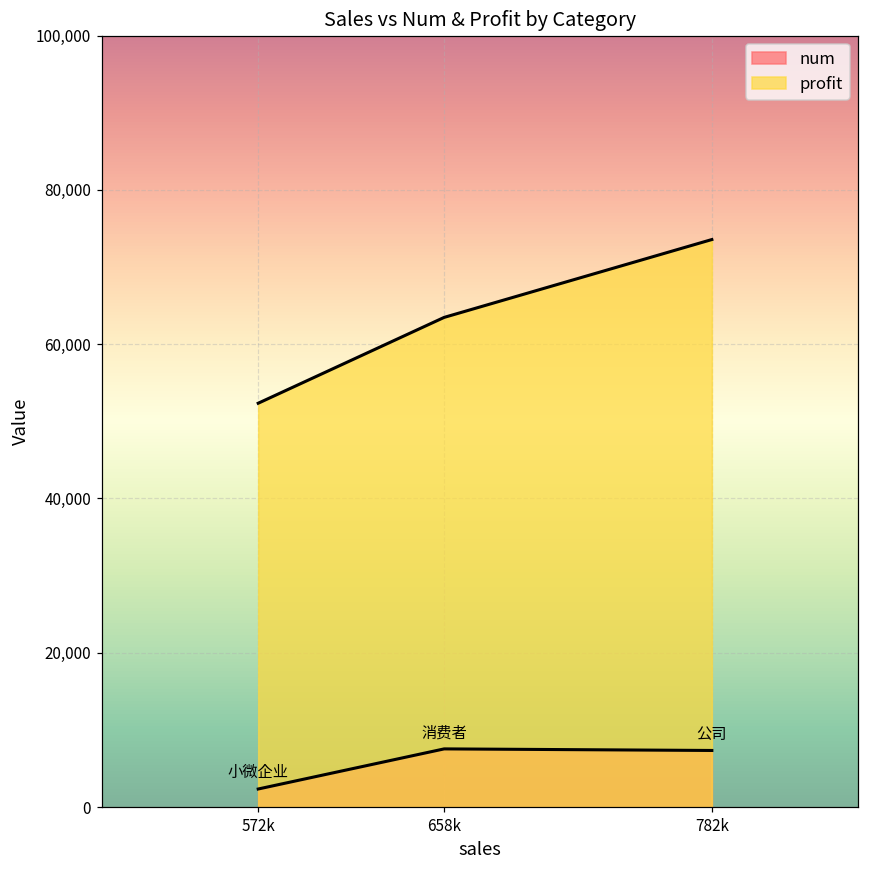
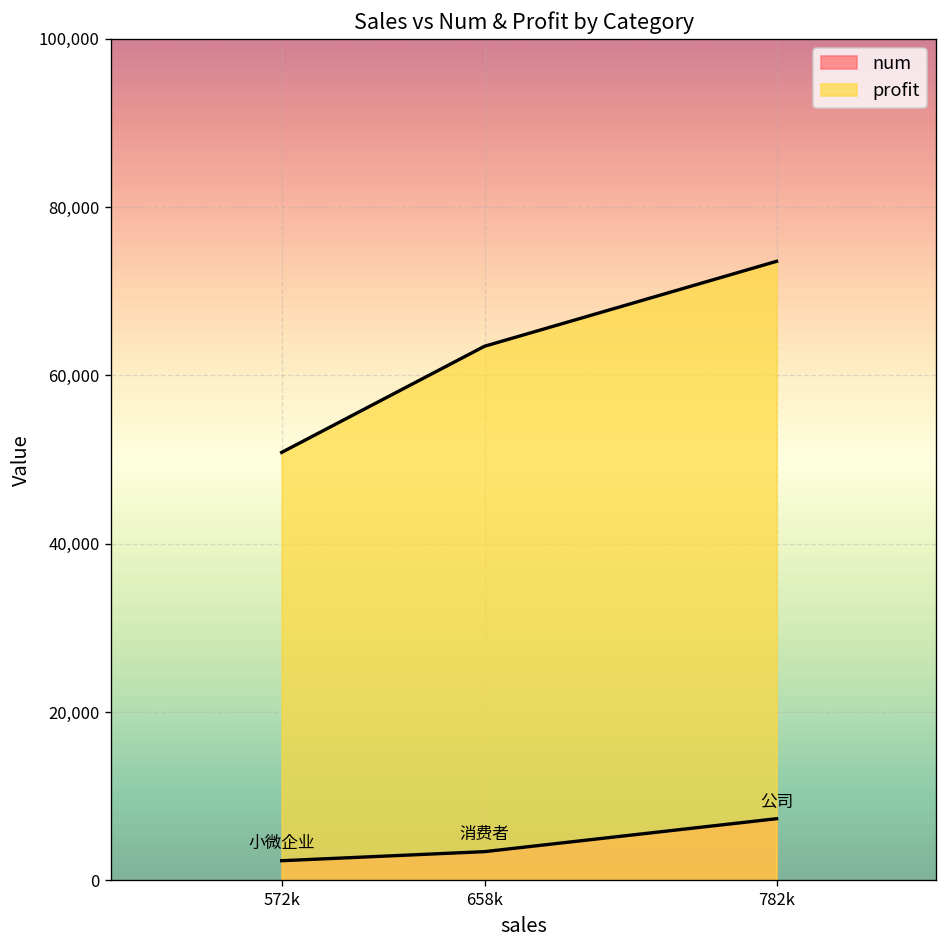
profit, 572k: 52,000 -> 51,000
num, 658k: 8,000 -> 3,000
